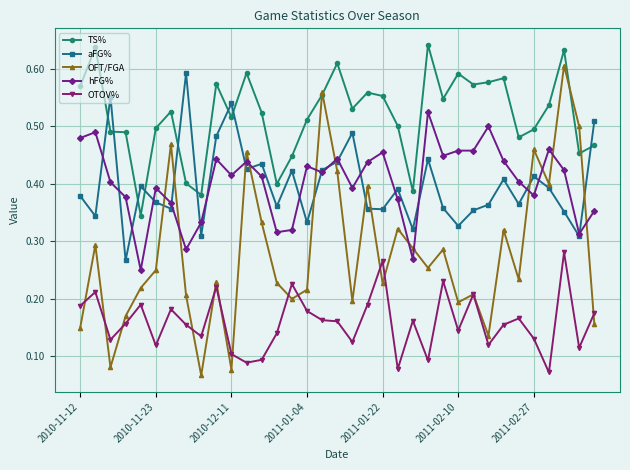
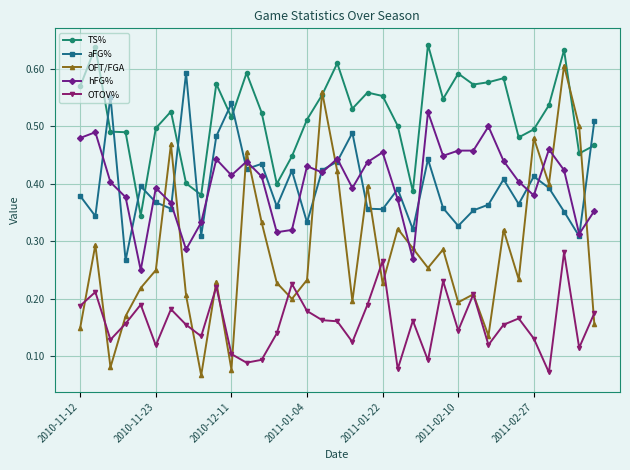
OFT/FGA, 2011-01-04: 0.22 -> 0.23
OFT/FGA, 2011-02-27: 0.46 -> 0.48
